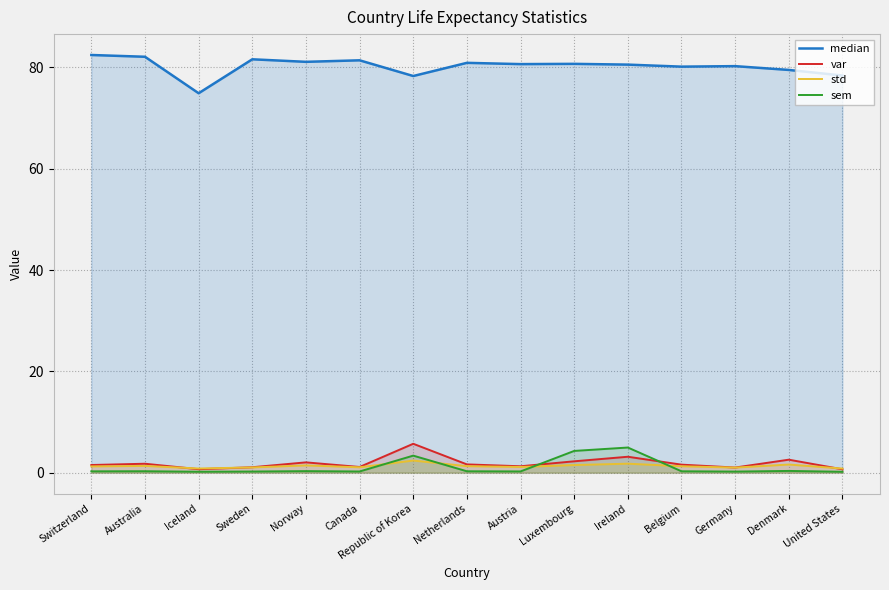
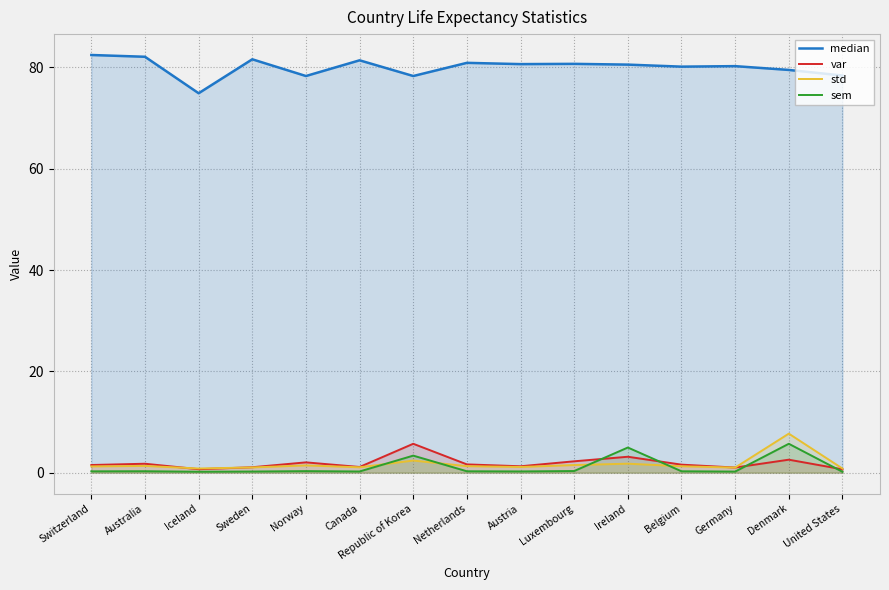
median, Norway: 81 -> 78
sem, Luxembourg: 4 -> 0
std, Denmark: 2 -> 8
sem, Denmark: 0 -> 6
